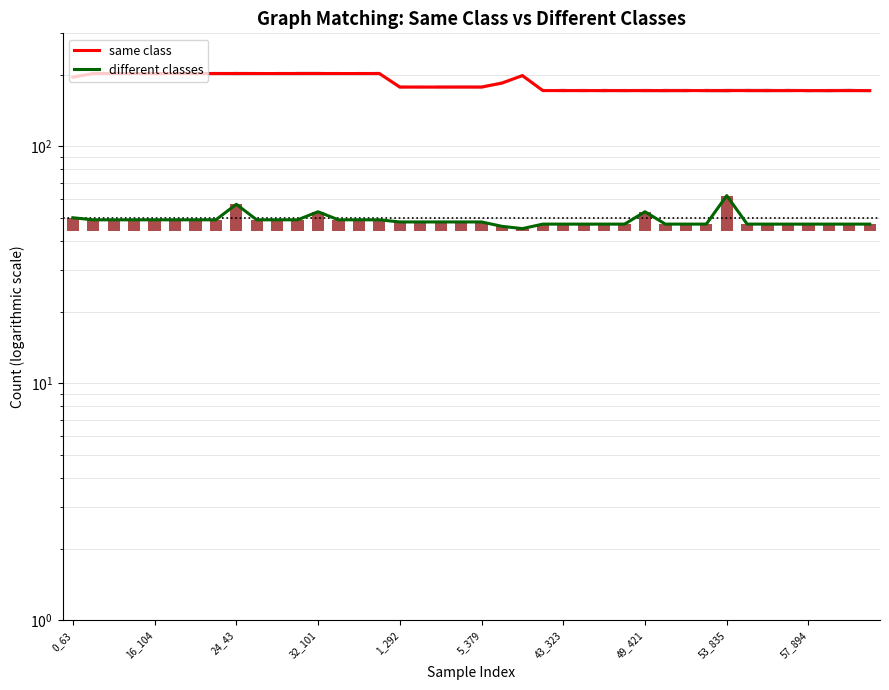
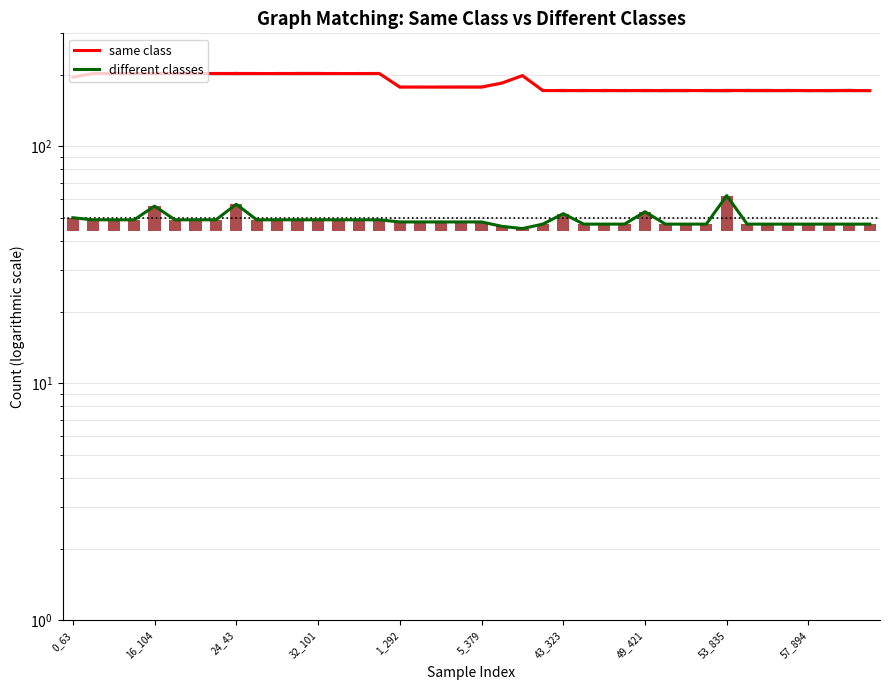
different classes, 16_104: 49 -> 56
different classes, 32_101: 53 -> 49
different classes, 43_323: 47 -> 52
